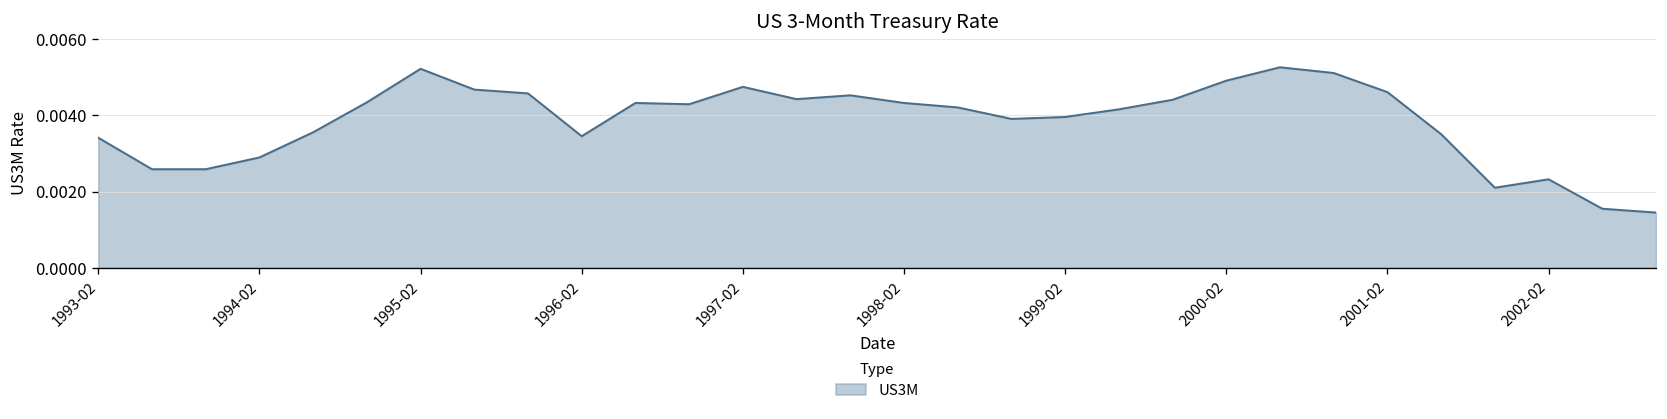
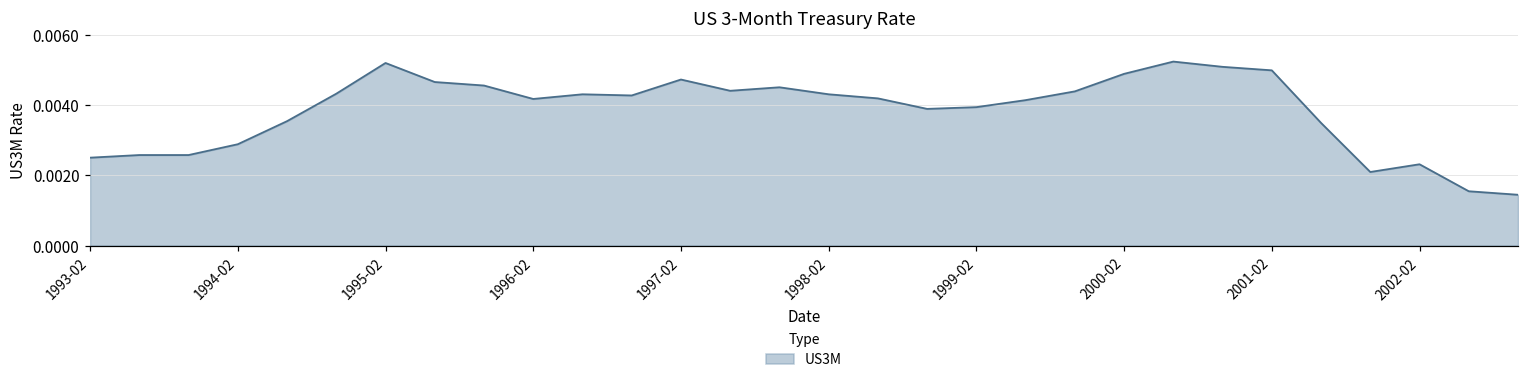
1993-02: 0.0034 -> 0.0025
1996-02: 0.0034 -> 0.0042
2001-02: 0.0046 -> 0.0050
